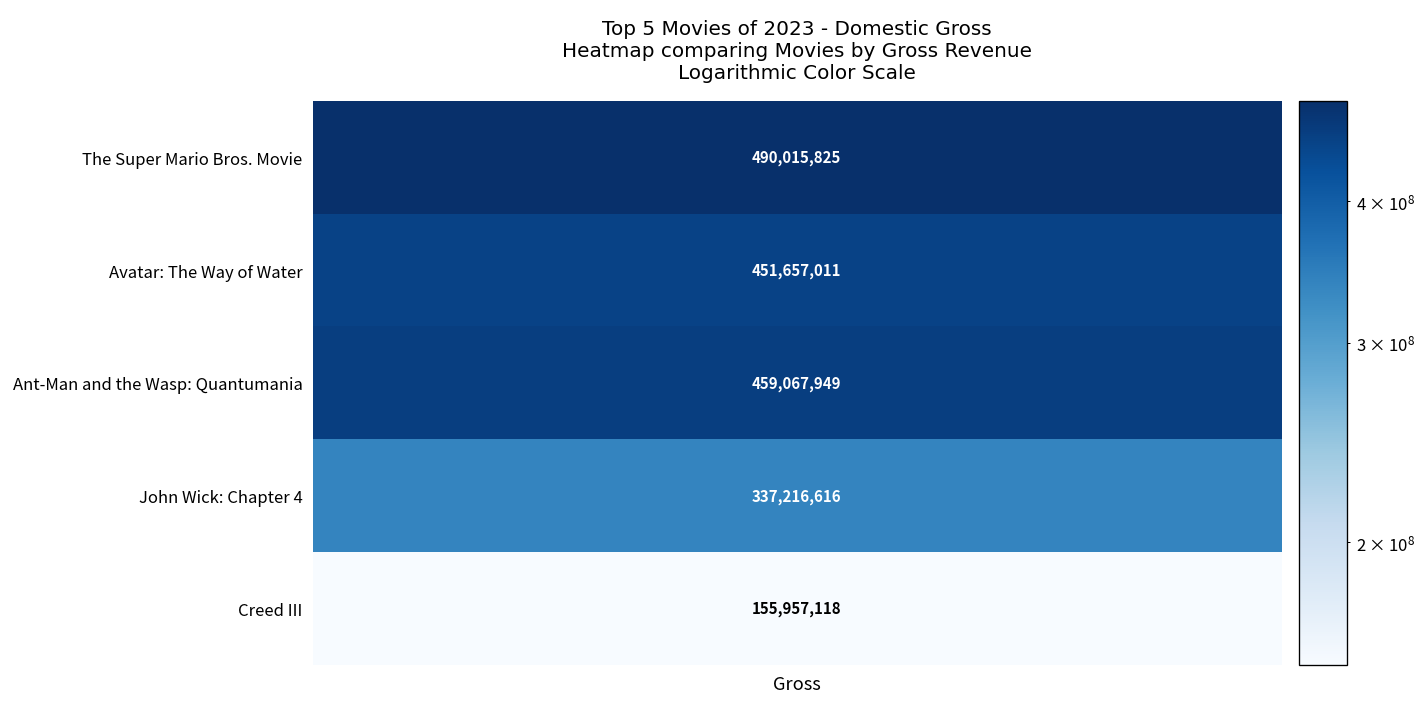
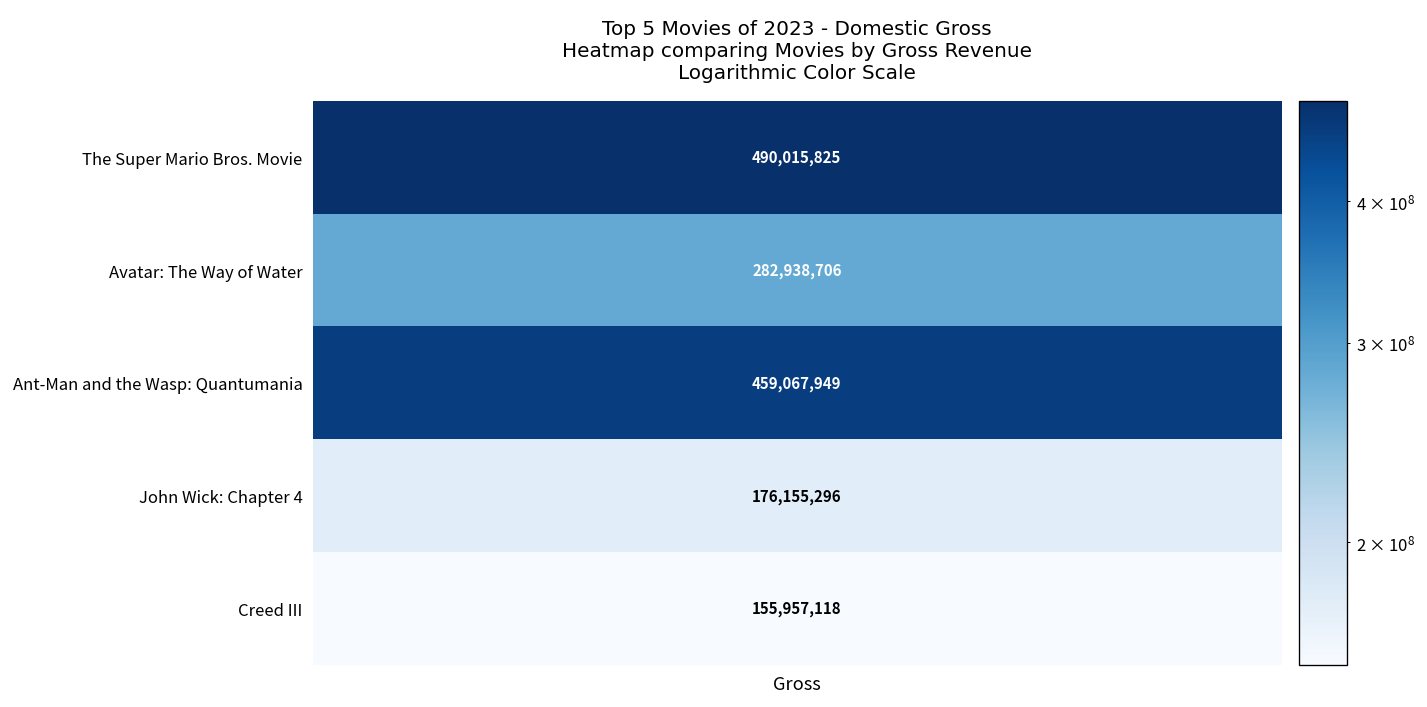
Avatar: The Way of Water, Gross: 451,657,011 -> 282,938,706
John Wick: Chapter 4, Gross: 337,216,616 -> 176,155,296
